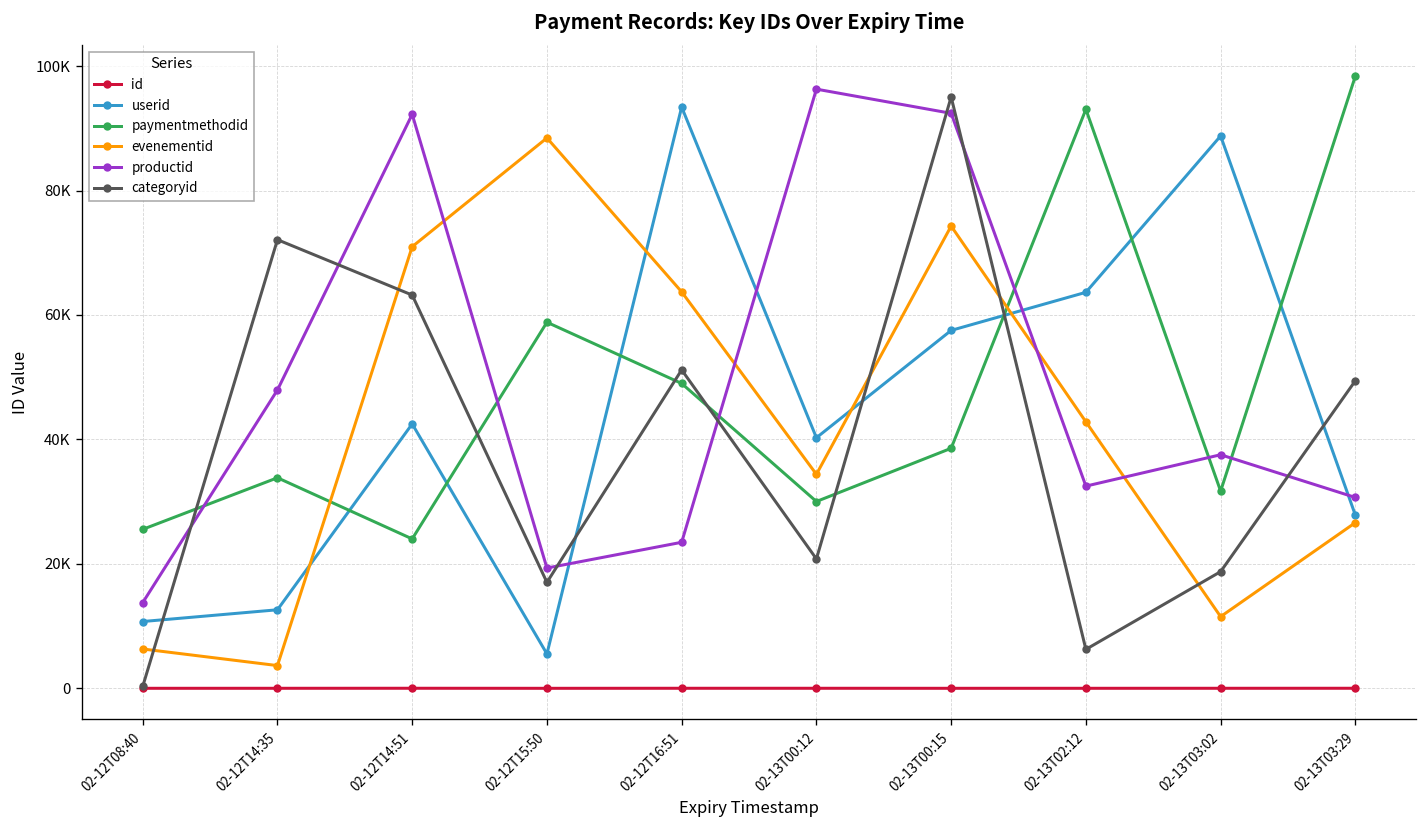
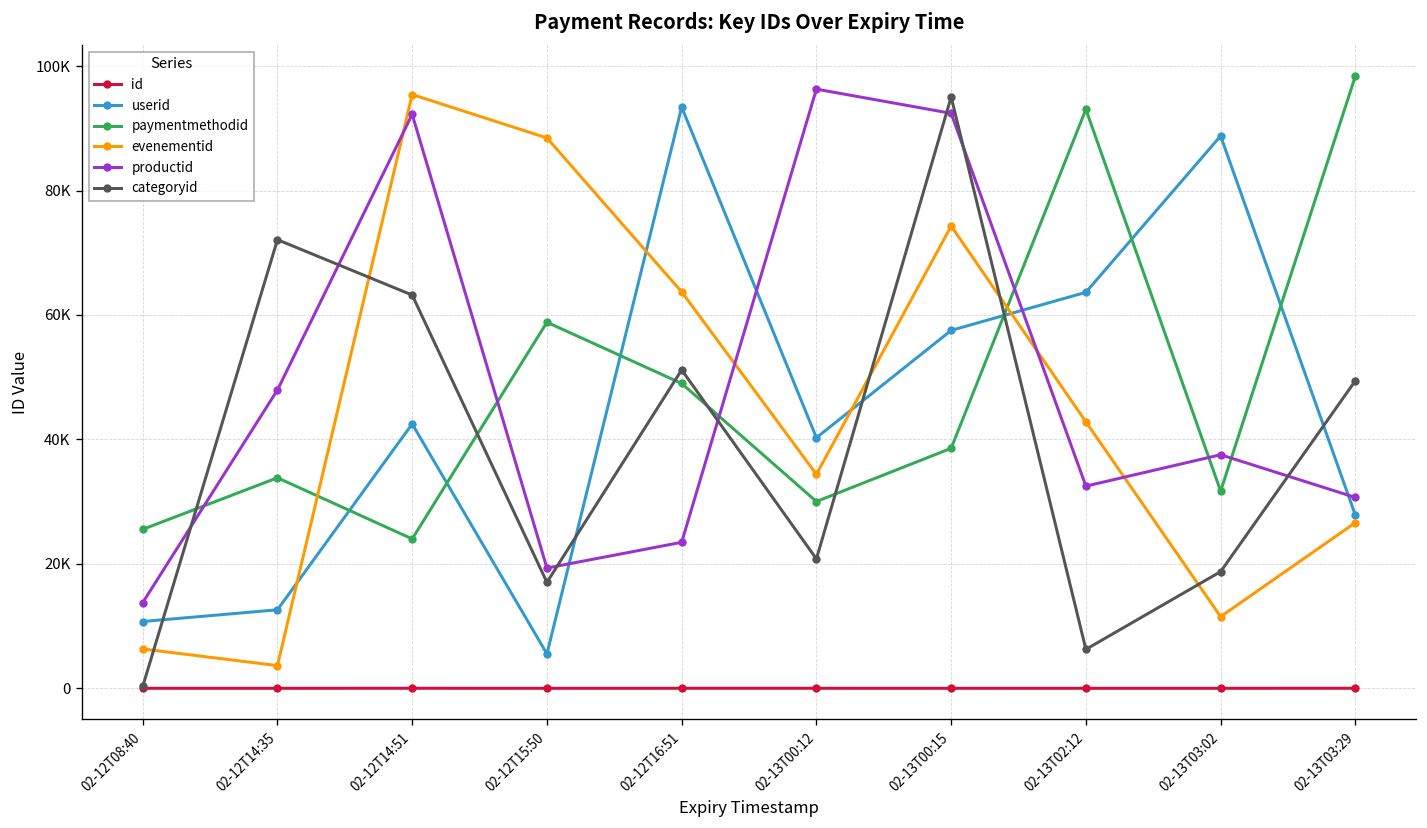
evenementid, 02-12T14:51: 71000 -> 95000
